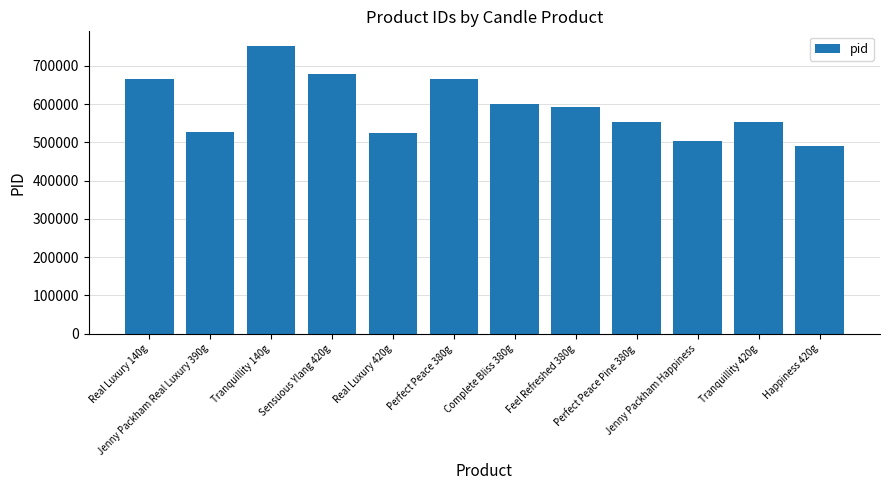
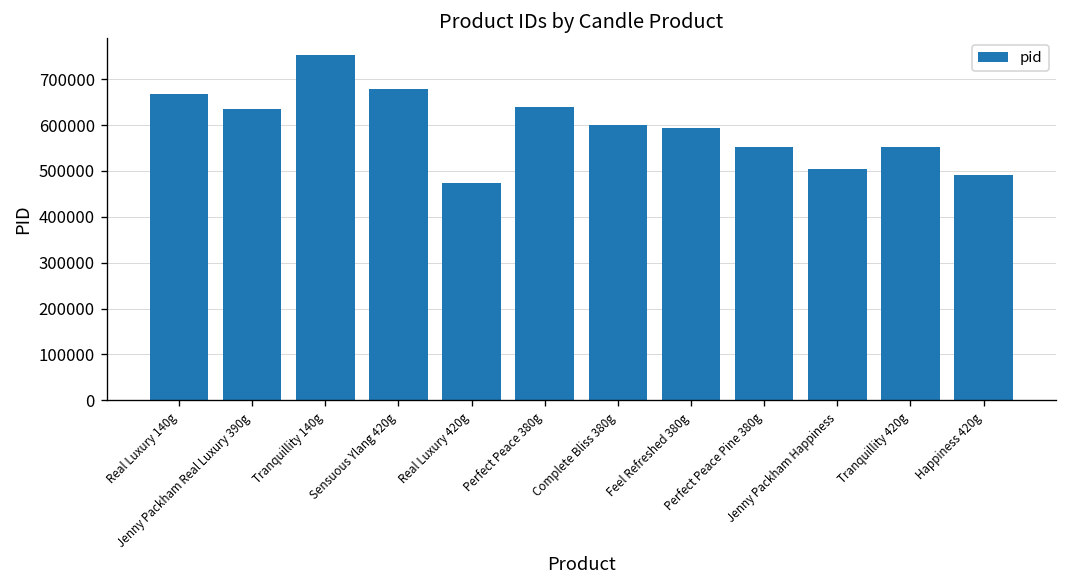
Jenny Packham Real Luxury 390g: 530000 -> 630000
Real Luxury 420g: 520000 -> 470000
Perfect Peace 380g: 670000 -> 640000
